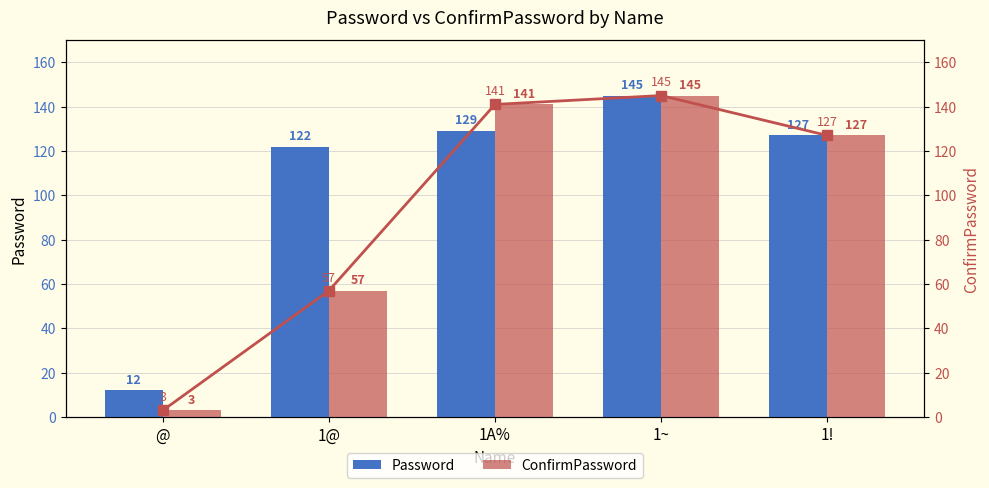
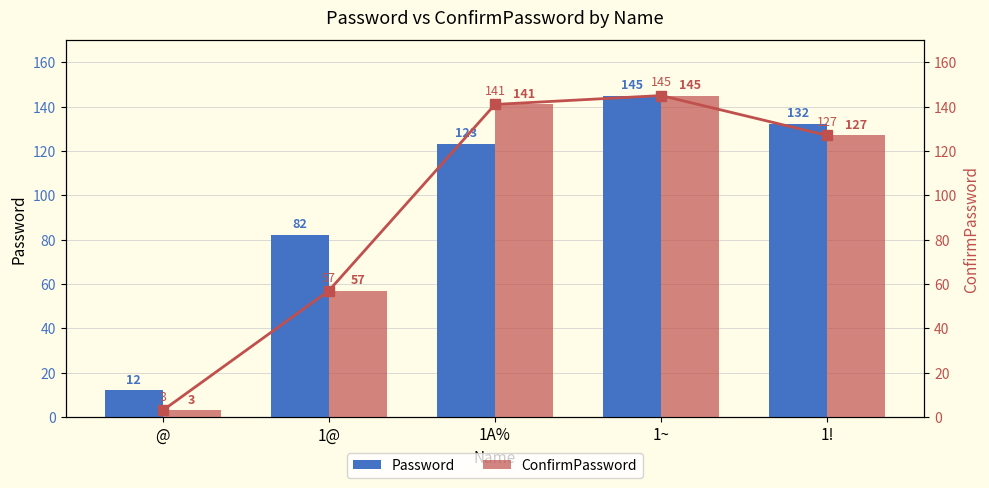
Password, 1@: 122 -> 82
Password, 1A%: 129 -> 123
Password, 1!: 127 -> 132
